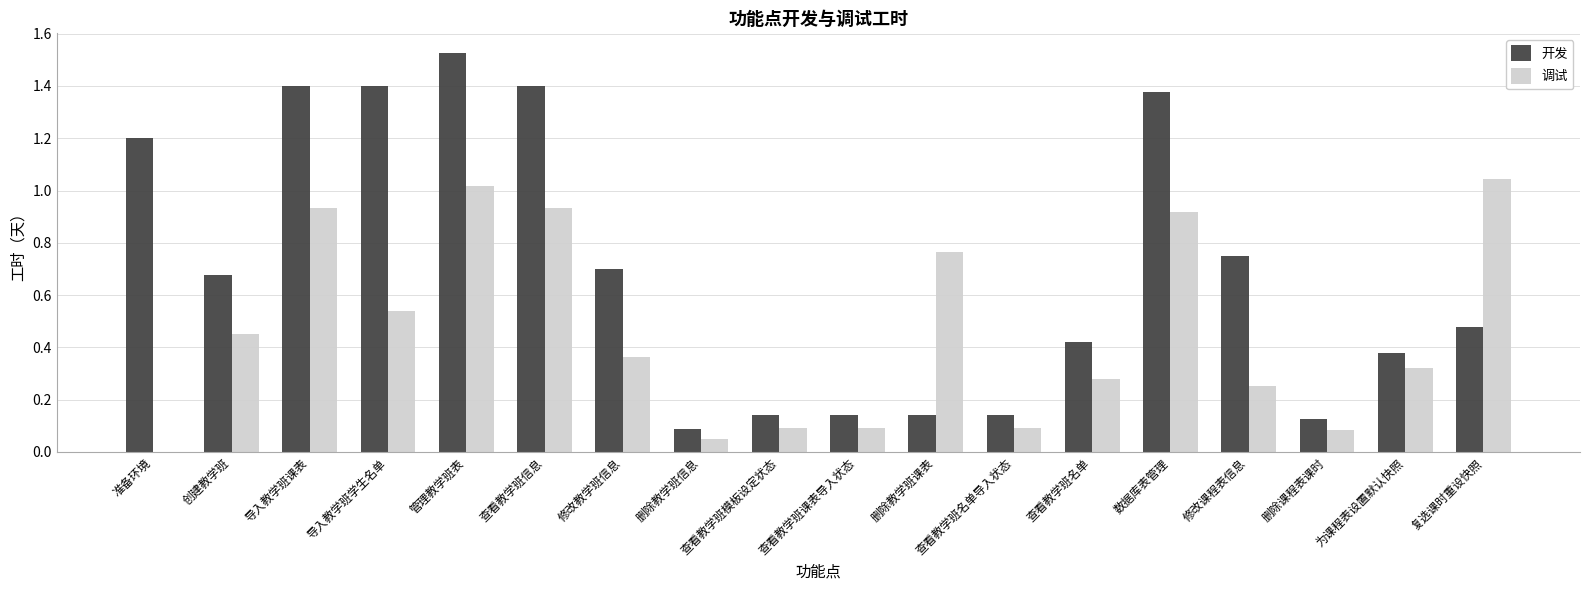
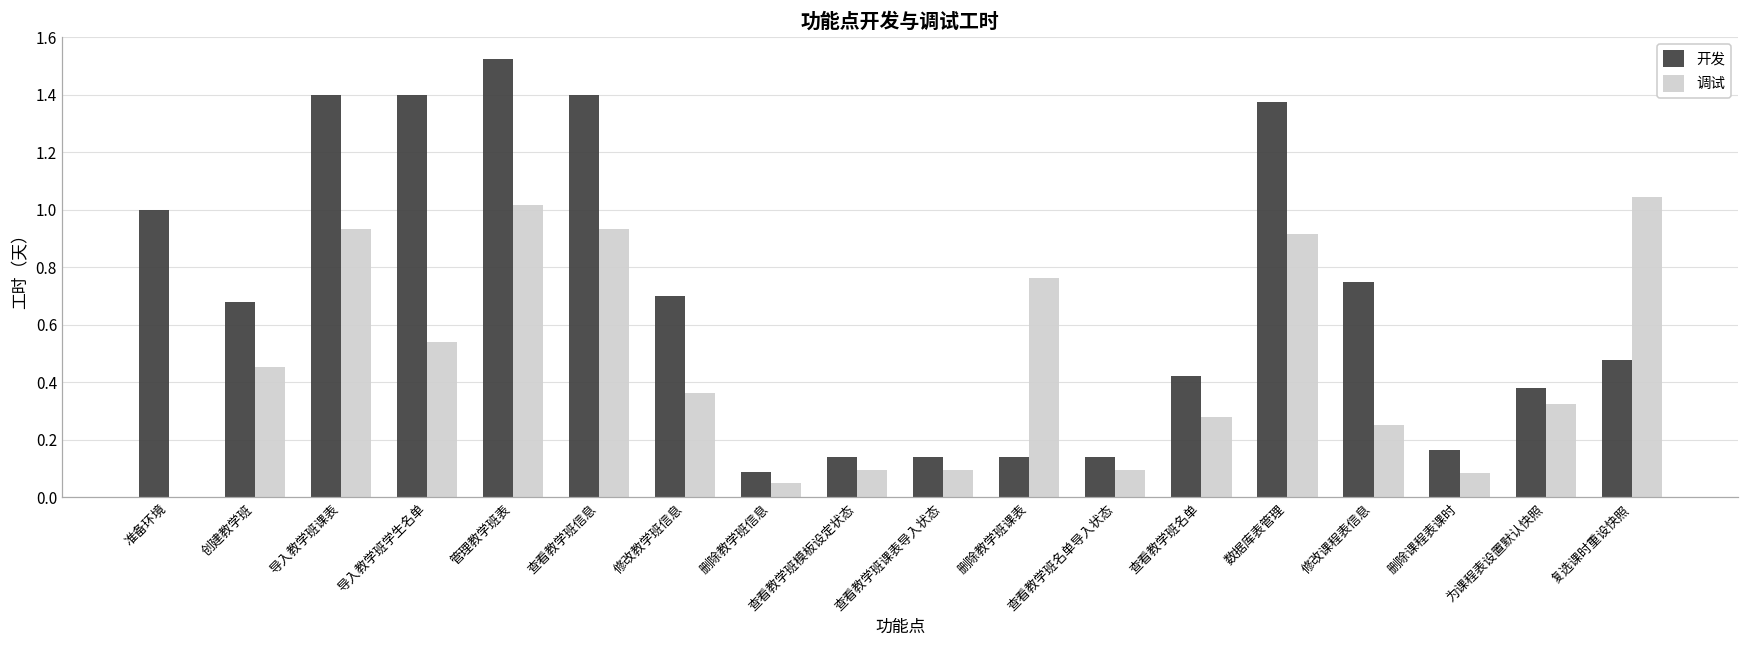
开发, 准备环境: 1.2 -> 1.0
开发, 删除课程表课时: 0.13 -> 0.16
